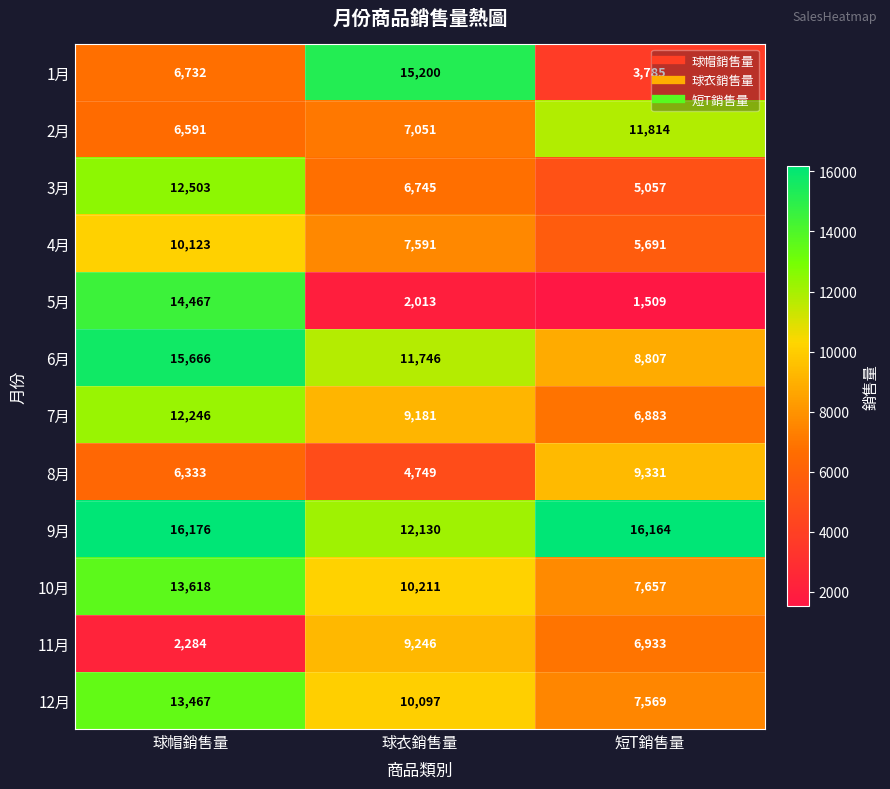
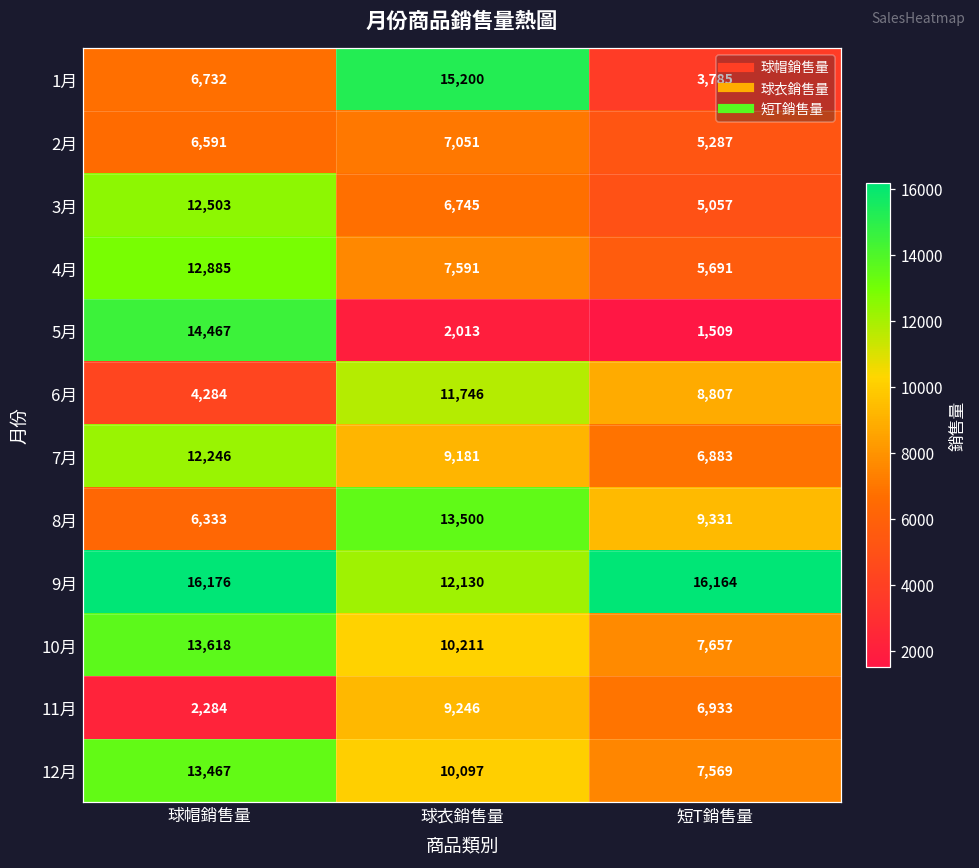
2月, 短T銷售量: 11,814 -> 5,287
4月, 球帽銷售量: 10,123 -> 12,885
6月, 球帽銷售量: 15,666 -> 4,284
8月, 球衣銷售量: 4,749 -> 13,500
